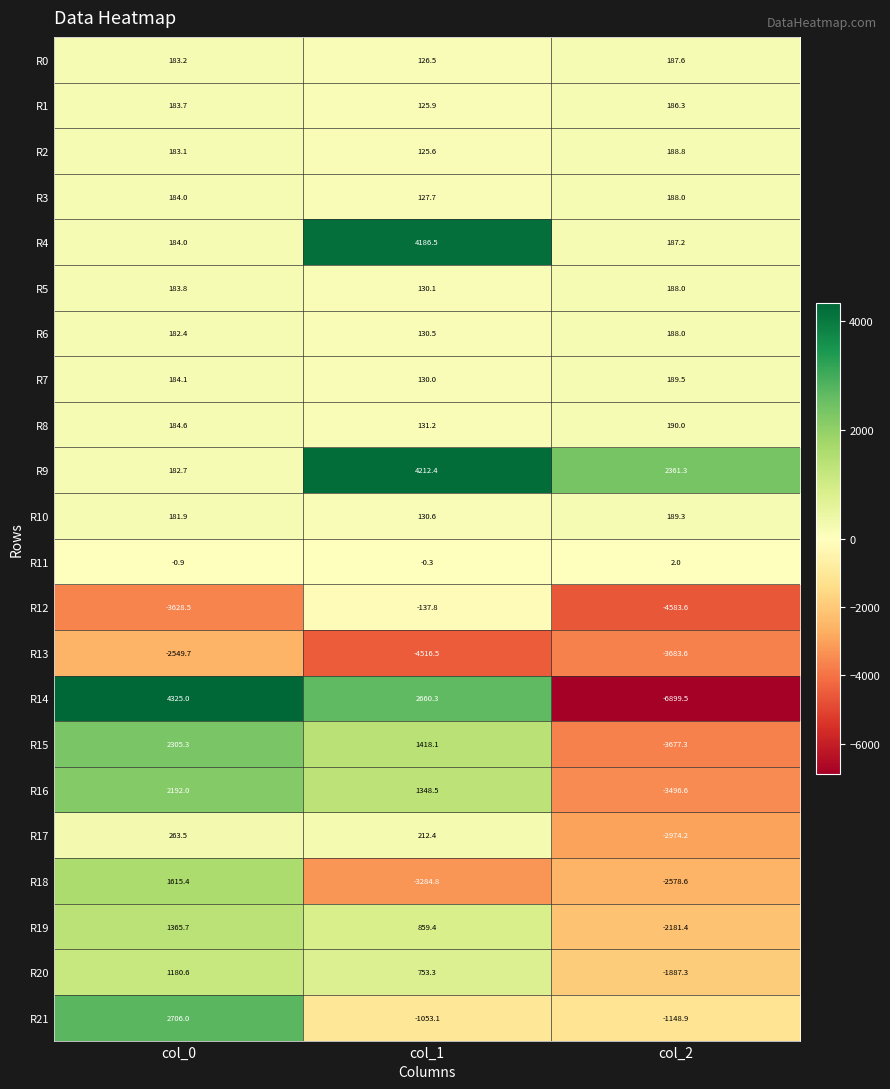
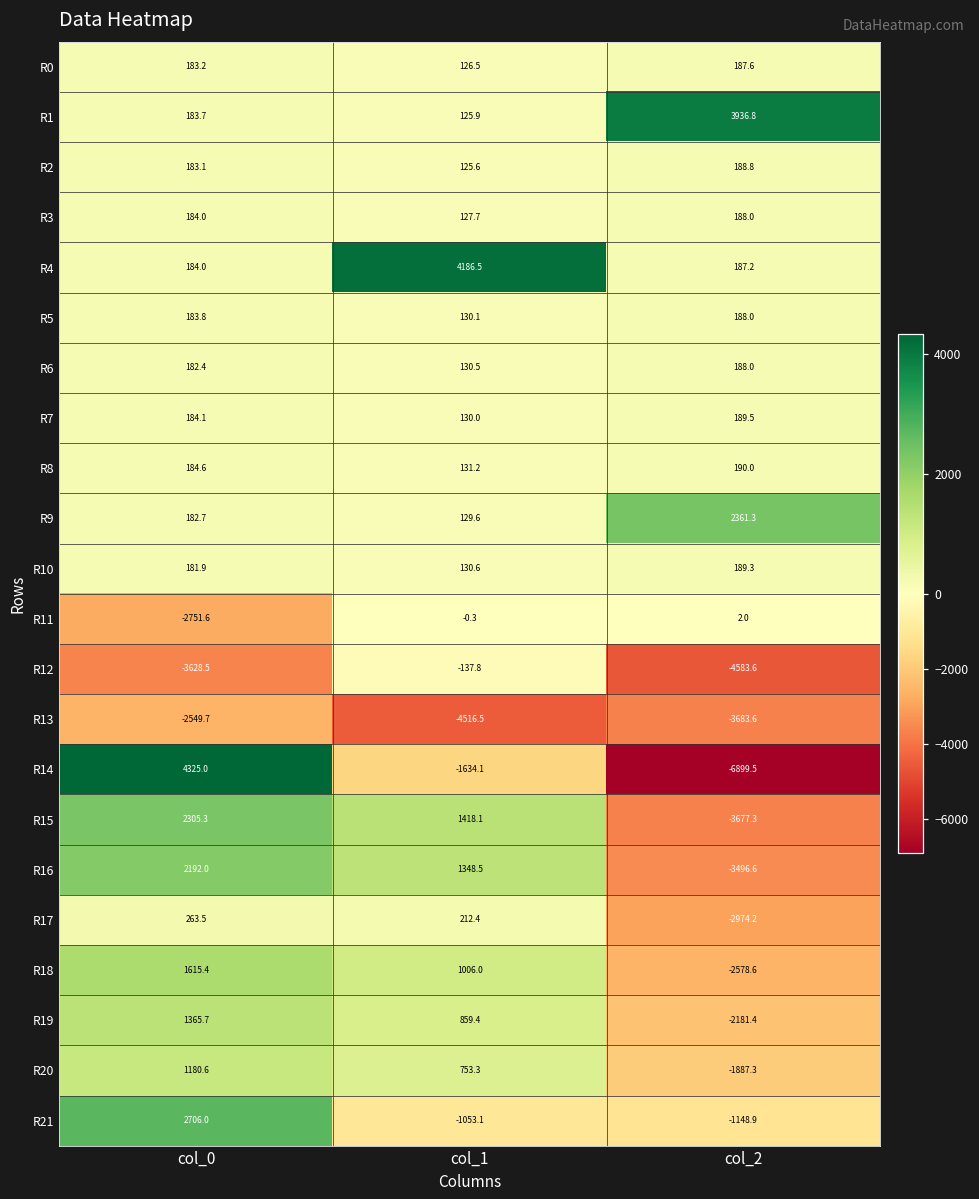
R1, col_2: 186.3 -> 3936.8
R9, col_1: 4212.4 -> 129.6
R11, col_0: -0.9 -> -2751.6
R14, col_1: 2660.3 -> -1634.1
R18, col_1: -3284.8 -> 1006.0
